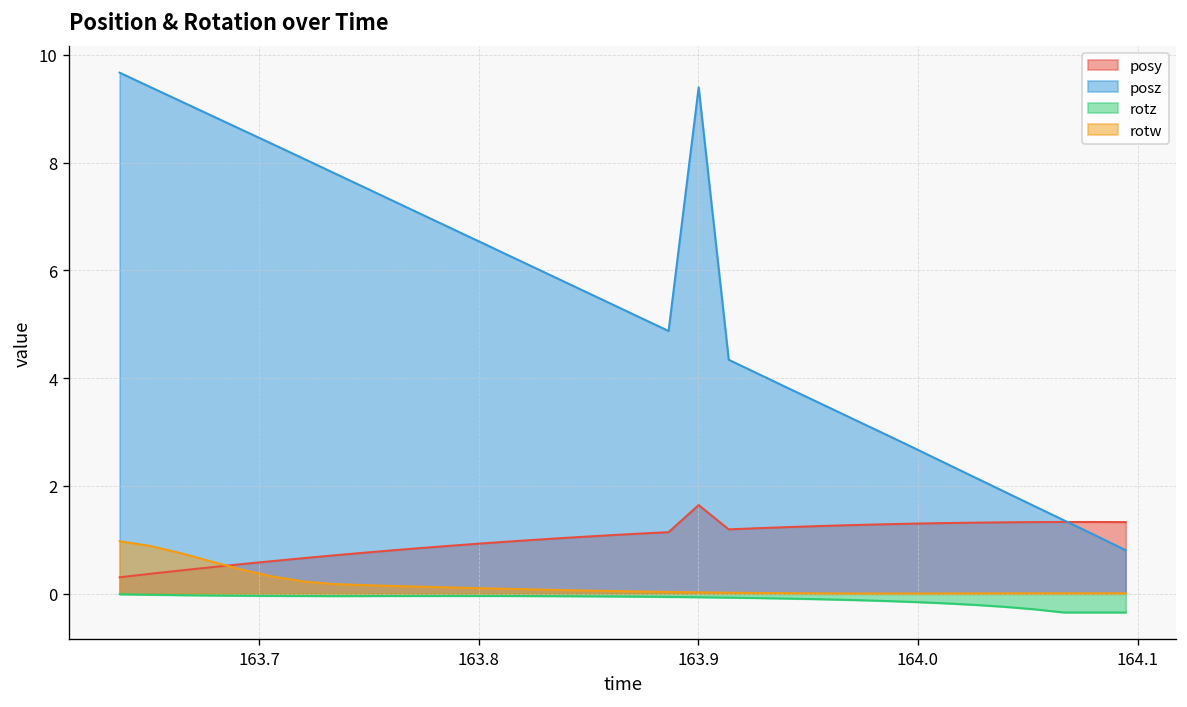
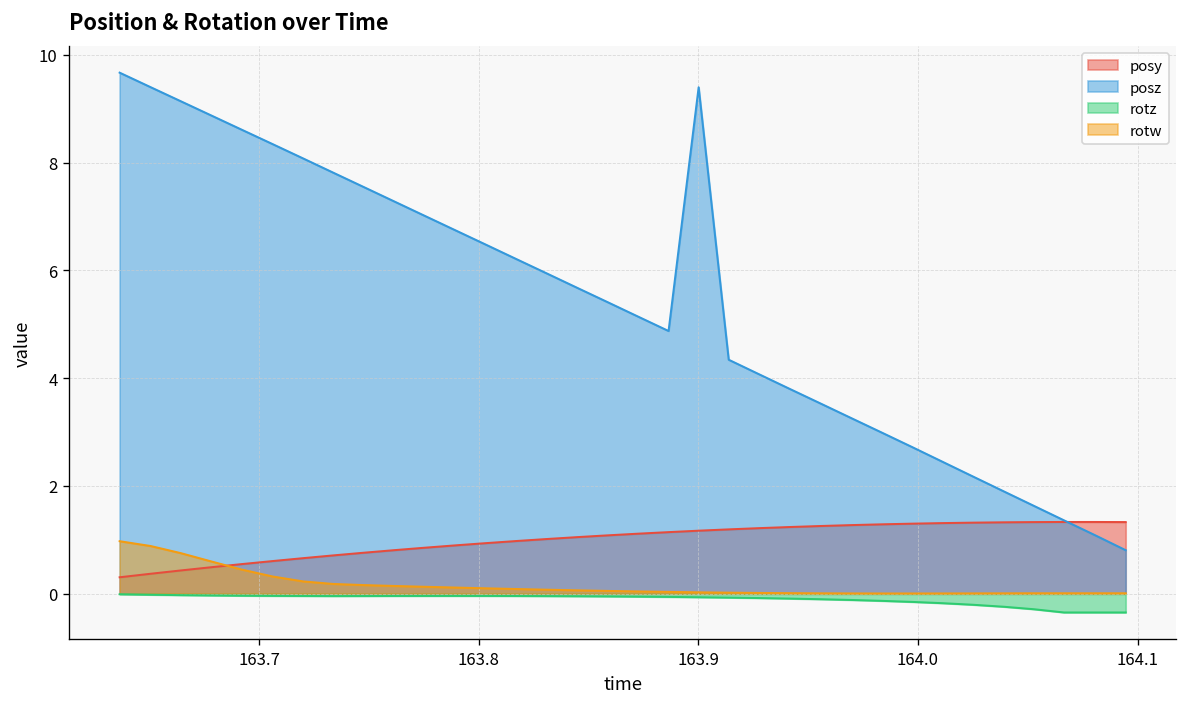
posy, 163.9: 1.6 -> 1.2
